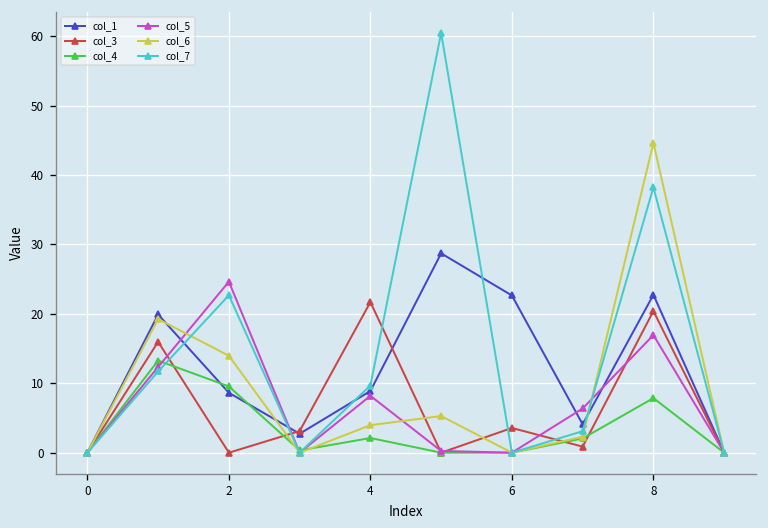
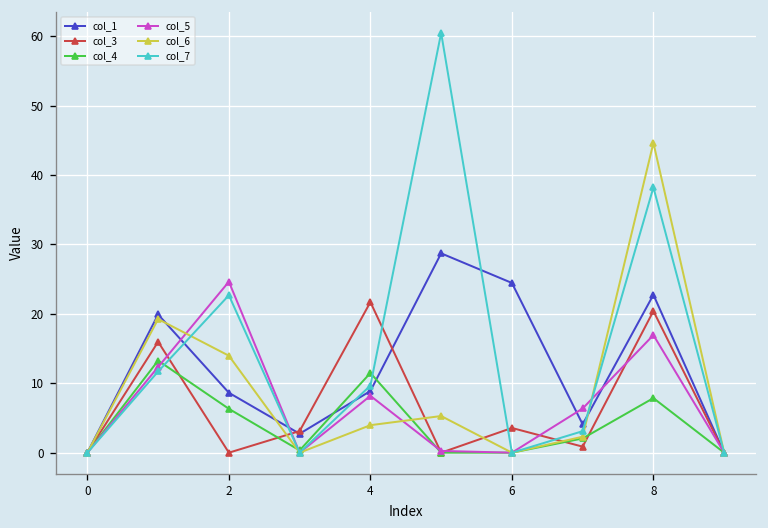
col_4, 2: 10 -> 6
col_4, 4: 2 -> 11
col_1, 6: 23 -> 24
